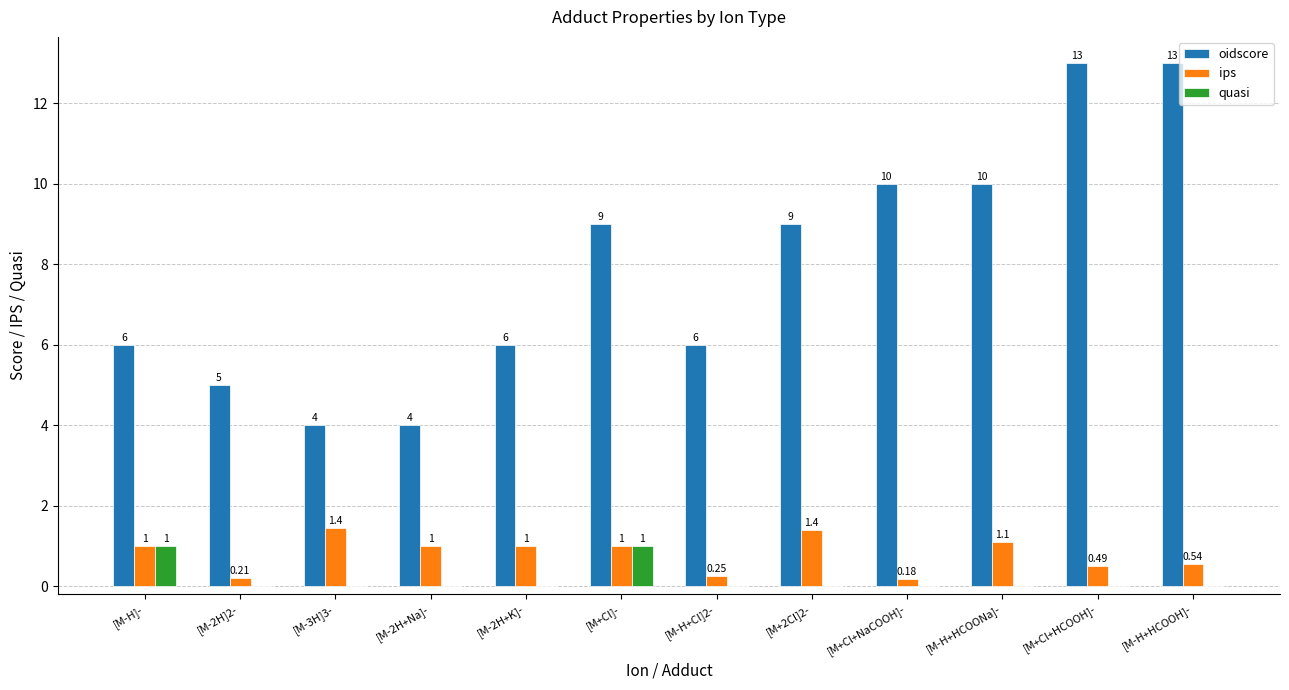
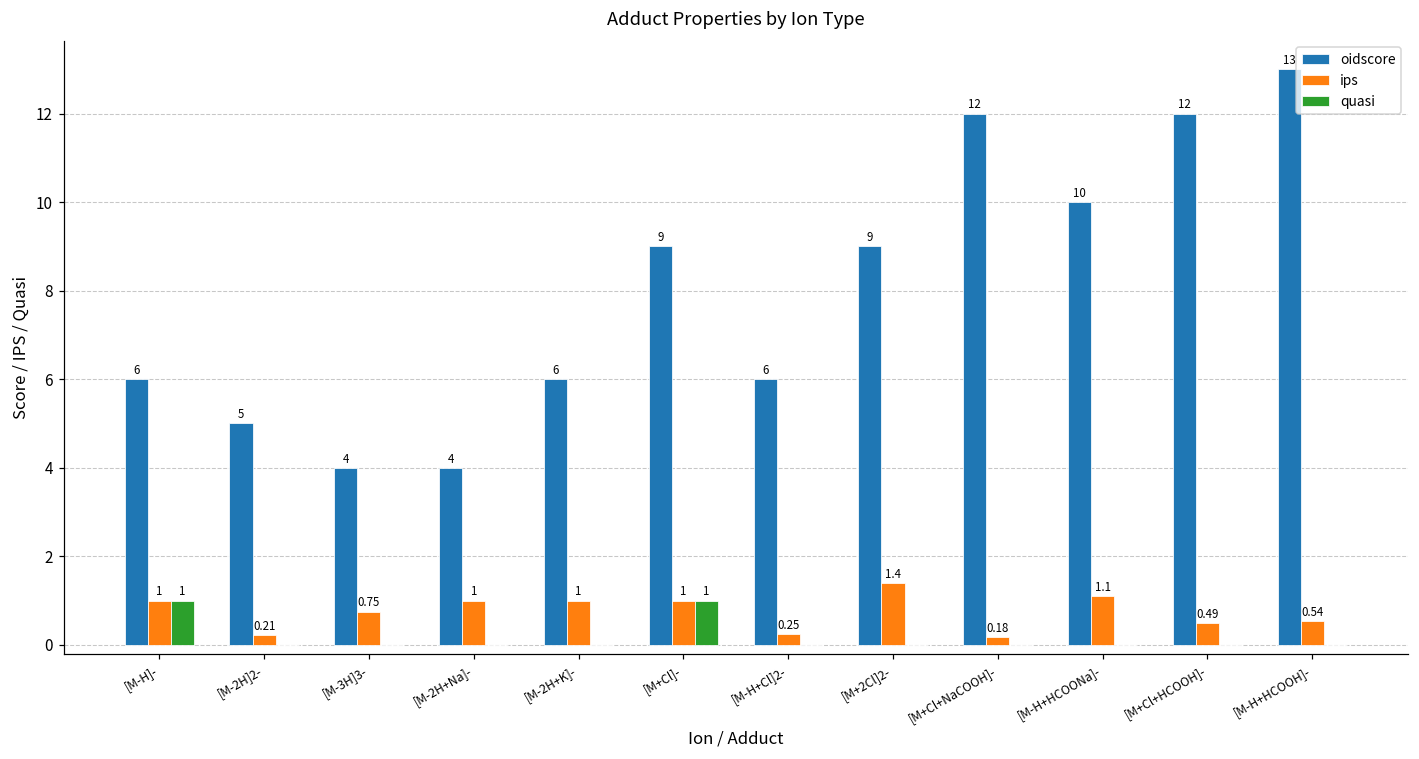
ips, [M-3H]3-: 1.4 -> 0.75
oidscore, [M+Cl+NaCOOH]-: 10 -> 12
oidscore, [M+Cl+HCOOH]-: 13 -> 12
